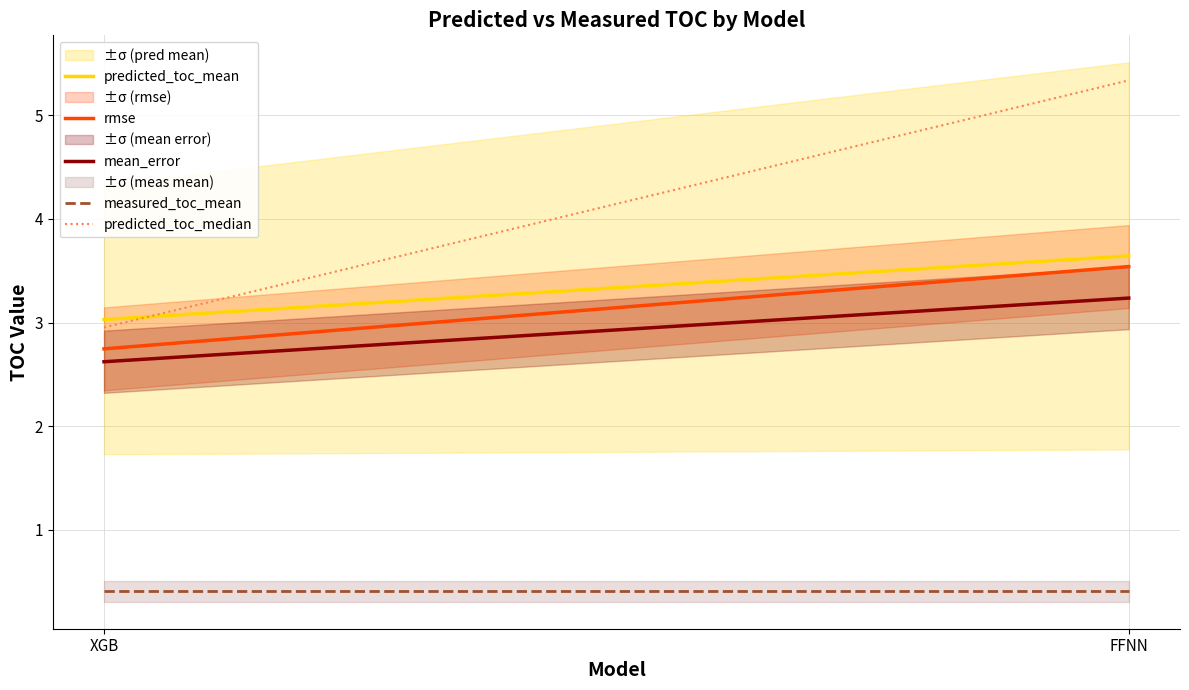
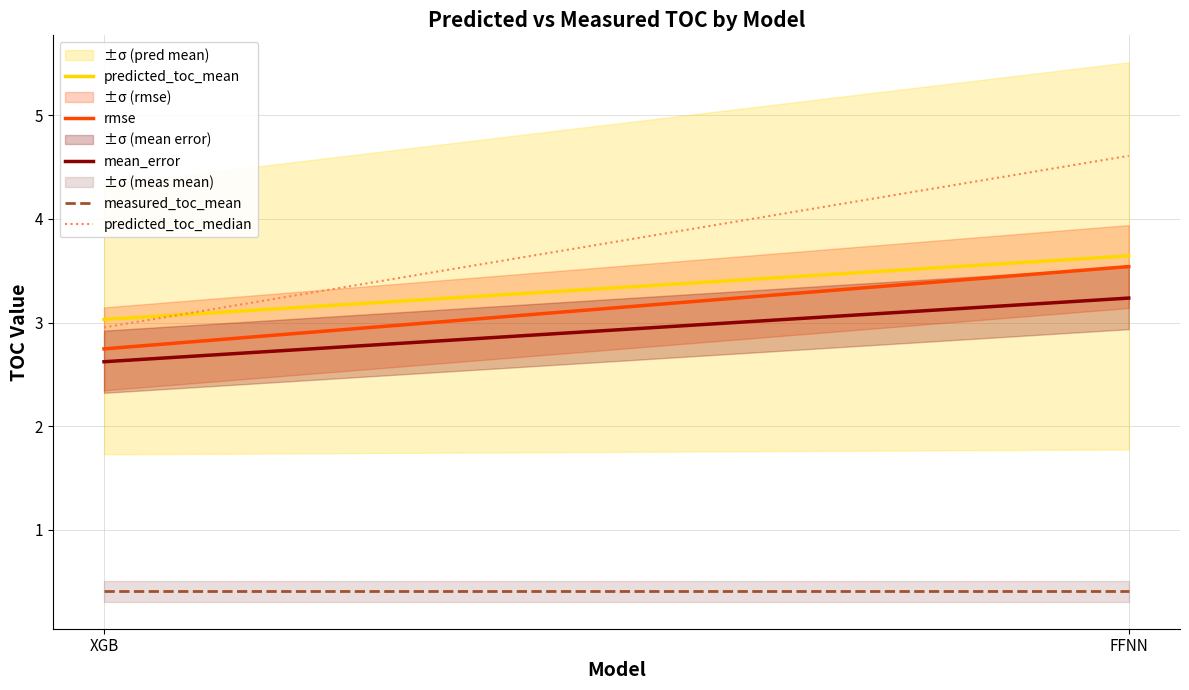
predicted_toc_median, FFNN: 5.34 -> 4.61
